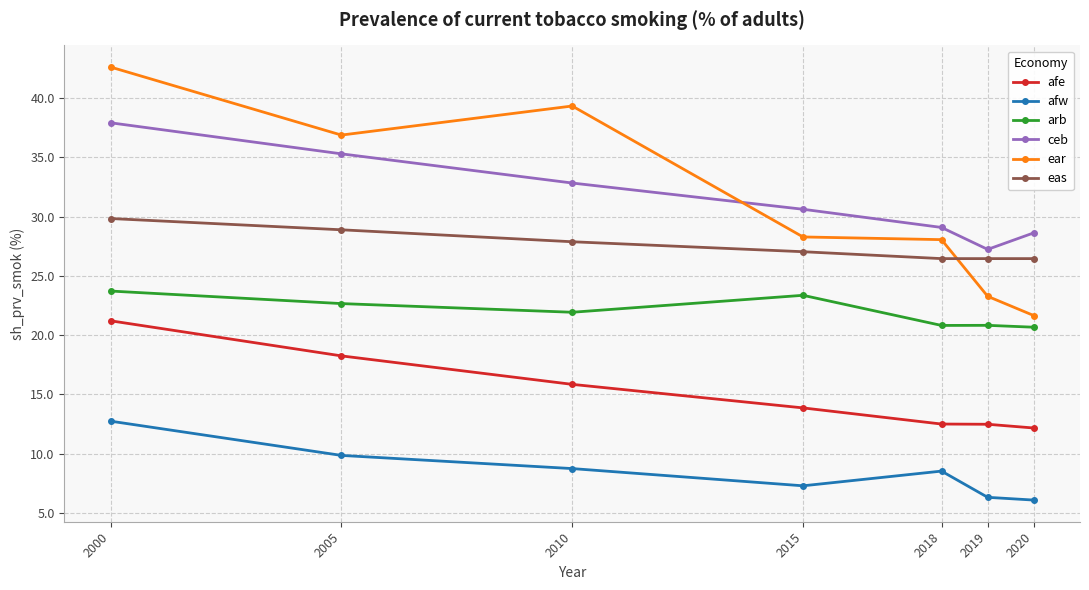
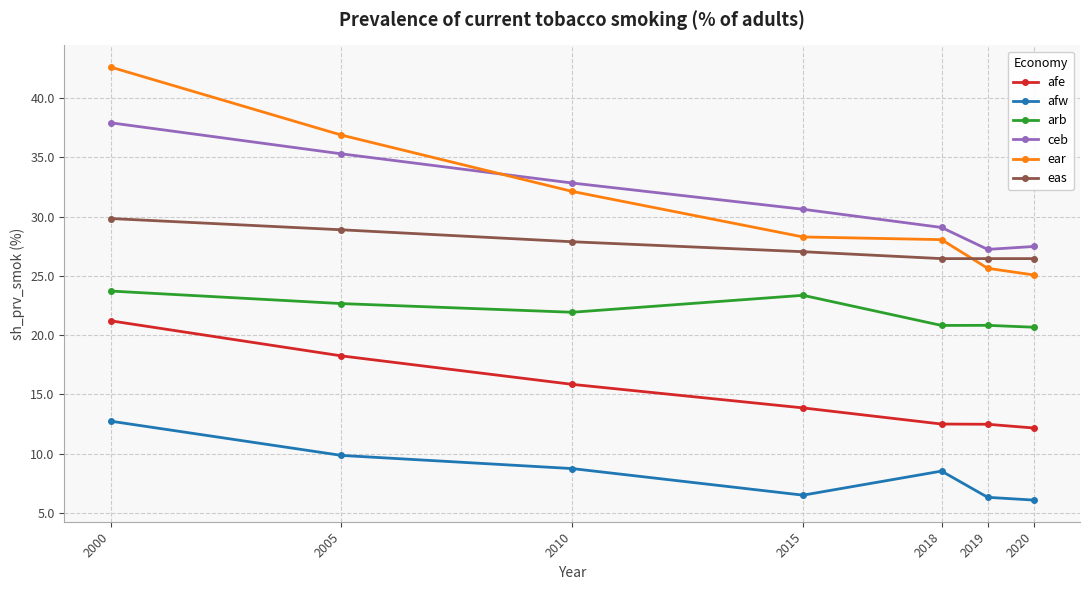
ear, 2010: 39.3 -> 32.1
afw, 2015: 7.3 -> 6.5
ear, 2019: 23.3 -> 25.6
ceb, 2020: 28.6 -> 27.5
ear, 2020: 21.7 -> 25.1
